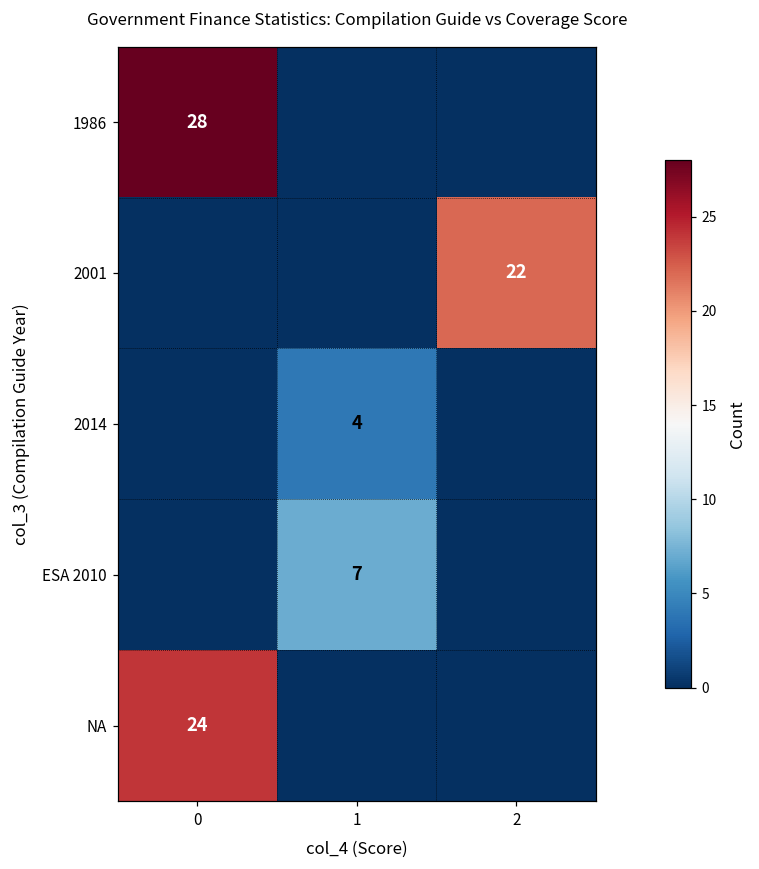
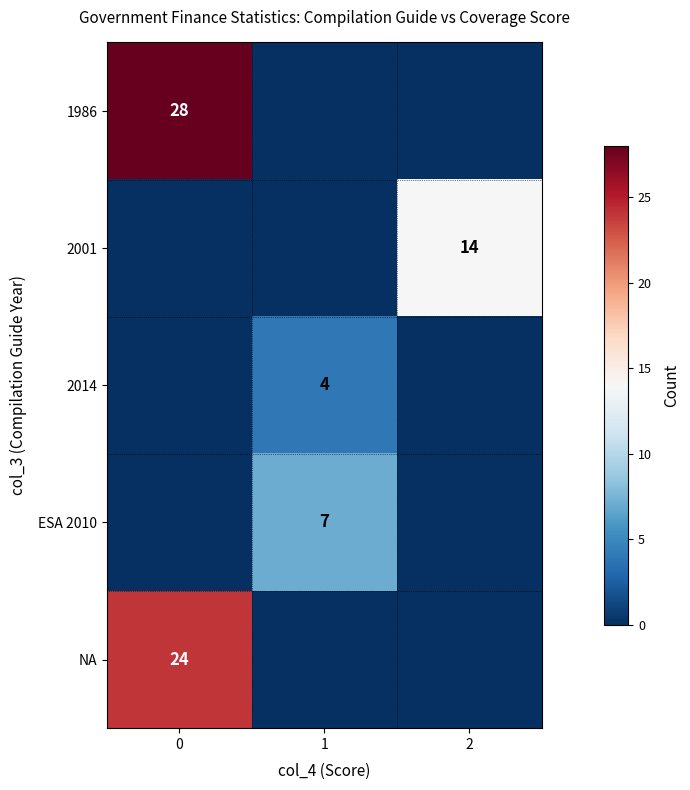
2001, 2: 22 -> 14
